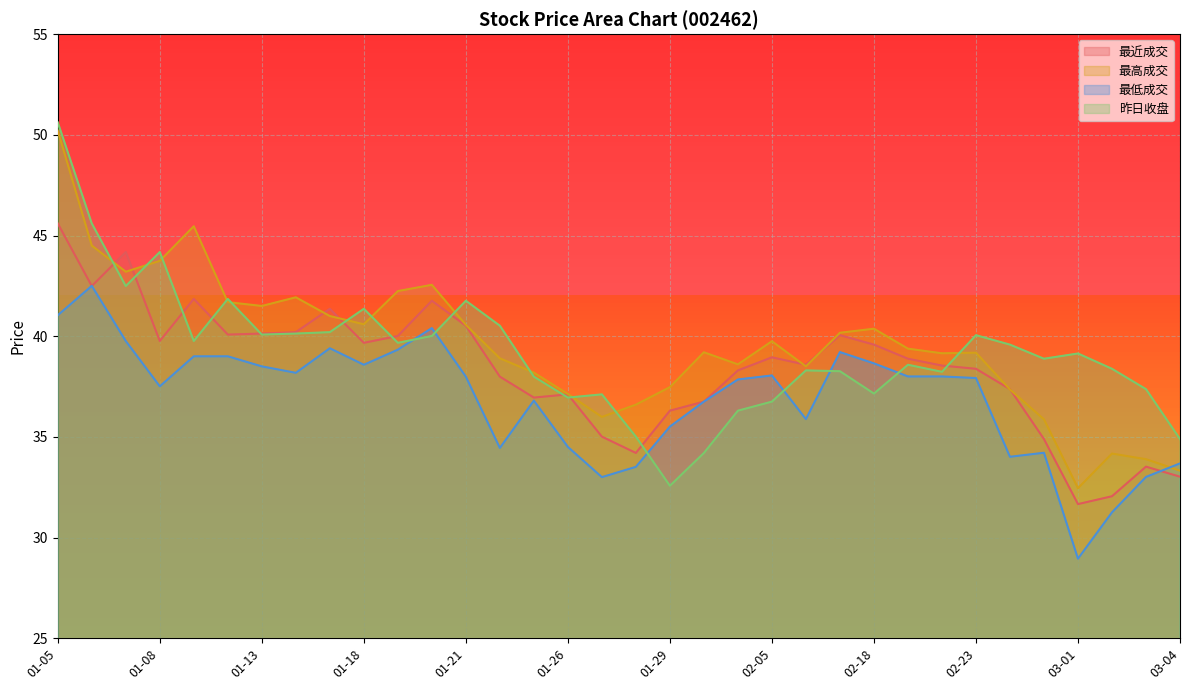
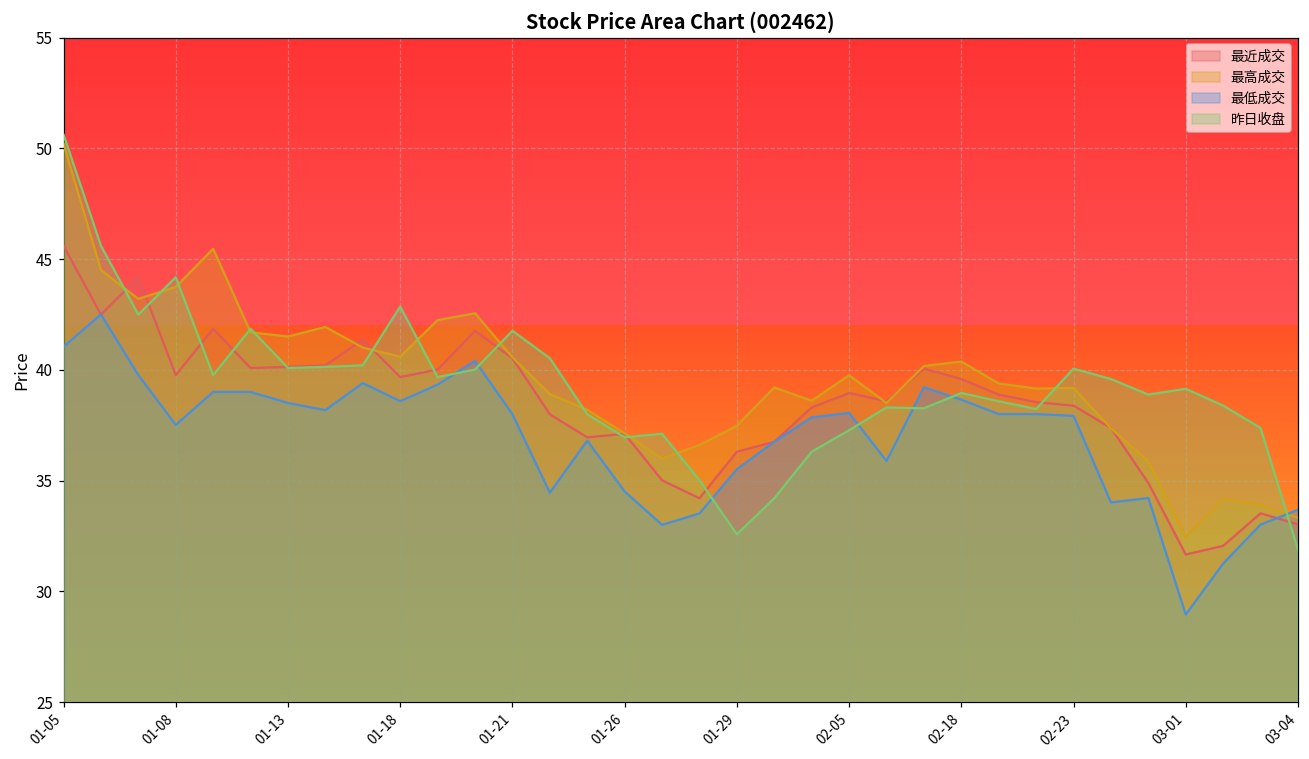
昨日收盘, 01-18: 41.4 -> 42.9
昨日收盘, 02-05: 36.8 -> 37.3
昨日收盘, 02-18: 37.2 -> 39.0
昨日收盘, 03-04: 34.9 -> 31.9
